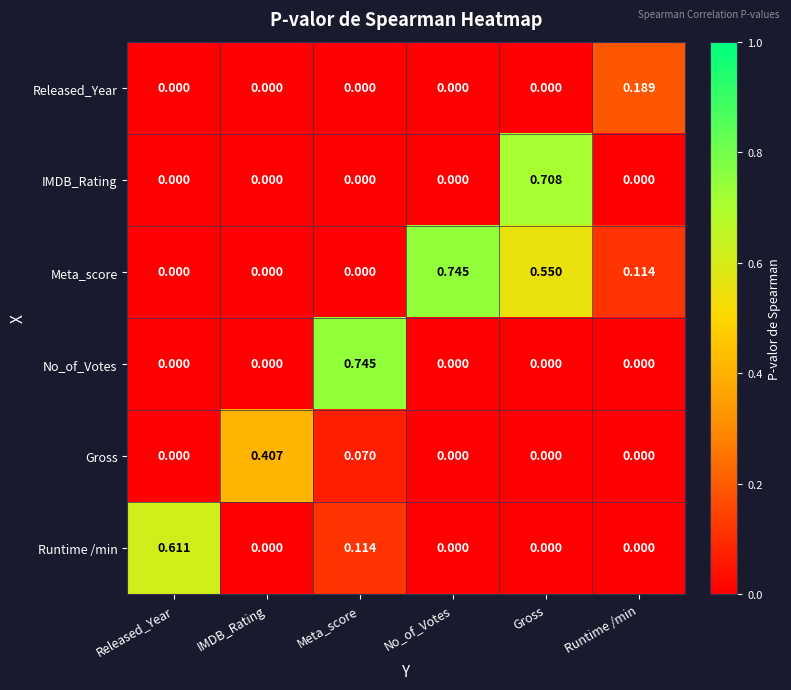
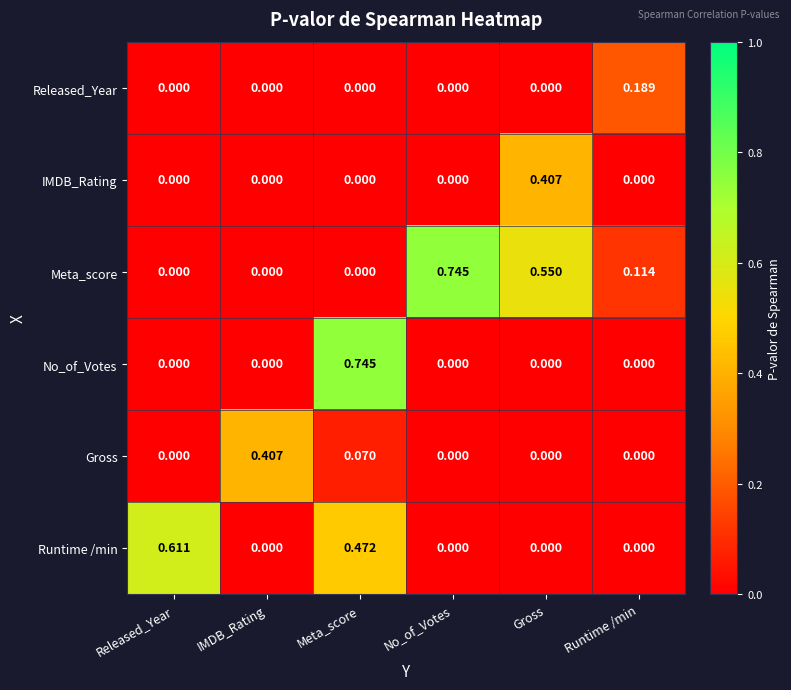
IMDB_Rating, Gross: 0.708 -> 0.407
Runtime /min, Meta_score: 0.114 -> 0.472
